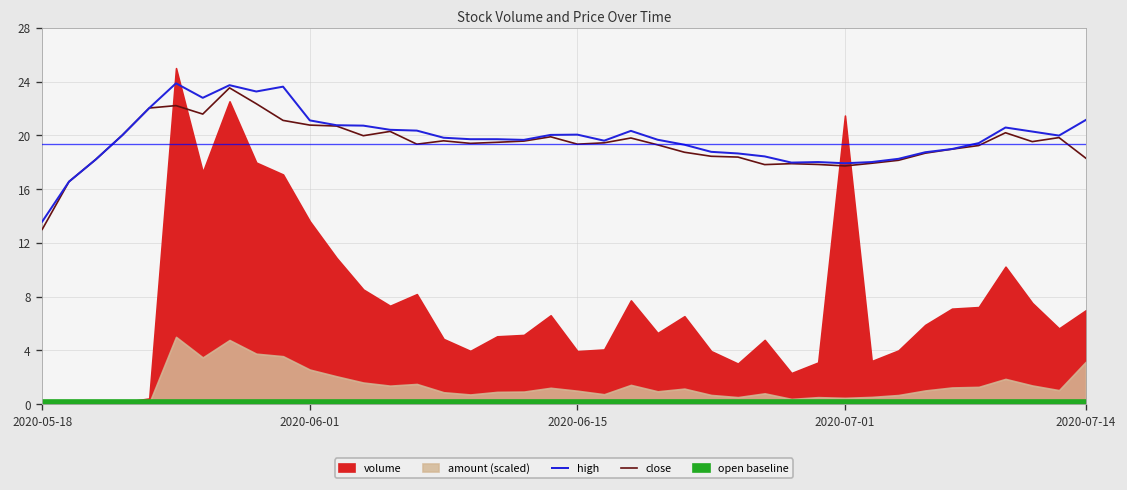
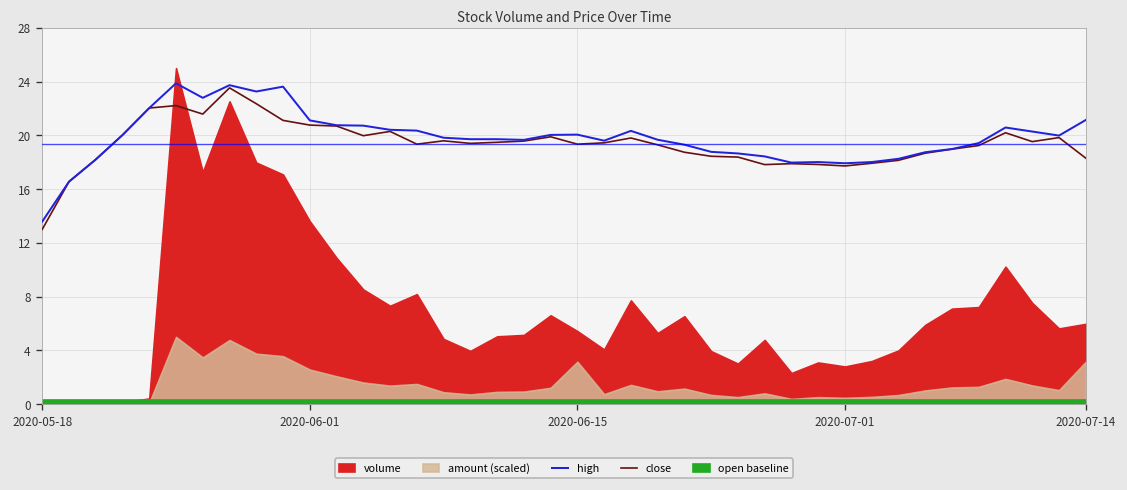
volume, 2020-06-15: 3.9 -> 5.4
amount (scaled), 2020-06-15: 1.0 -> 3.1
volume, 2020-07-01: 21.5 -> 2.8
volume, 2020-07-14: 7.0 -> 6.0
